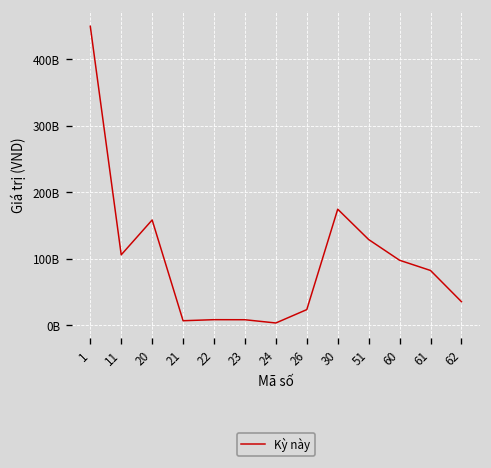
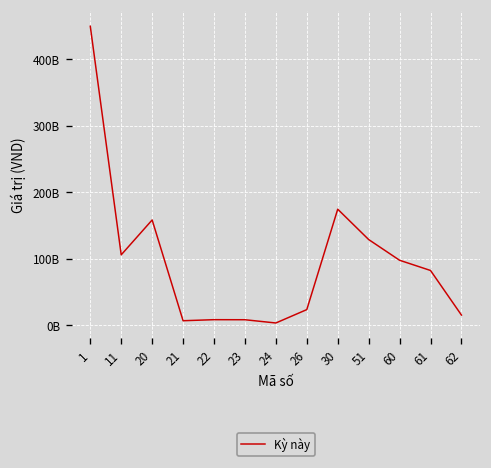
62: 40000000000 -> 20000000000
